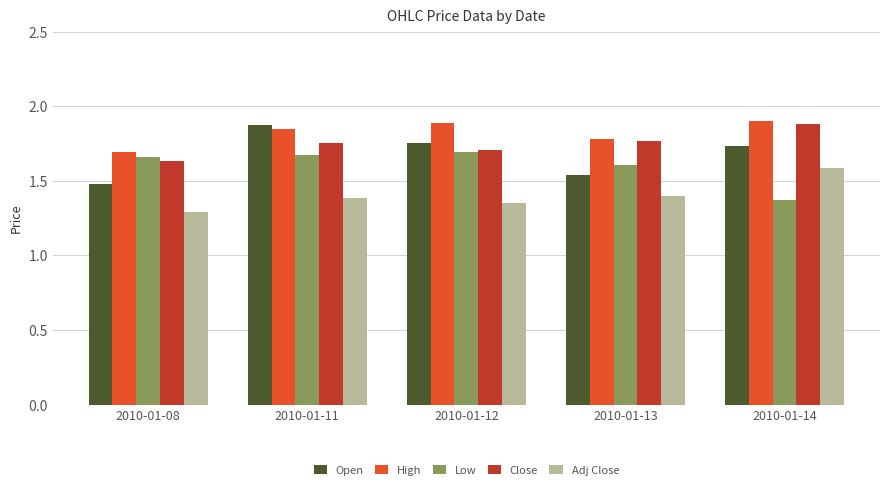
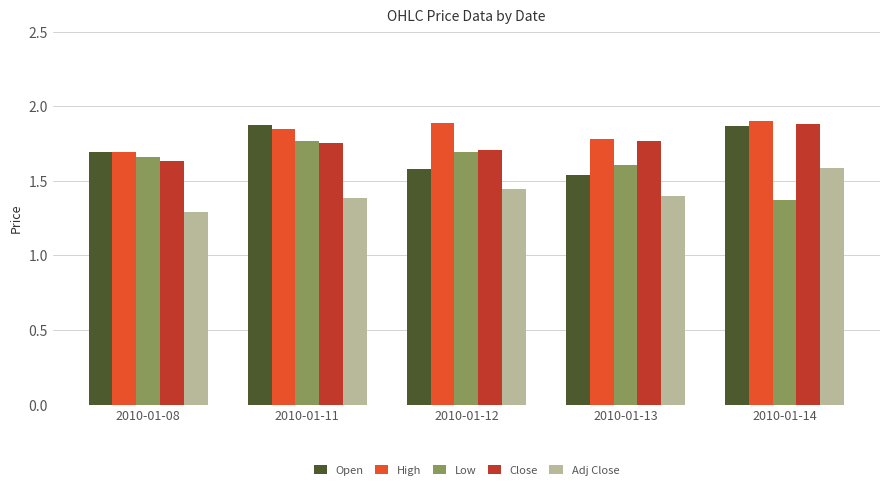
Open, 2010-01-08: 1.48 -> 1.69
Low, 2010-01-11: 1.67 -> 1.77
Open, 2010-01-12: 1.76 -> 1.58
Adj Close, 2010-01-12: 1.35 -> 1.45
Open, 2010-01-14: 1.73 -> 1.87
